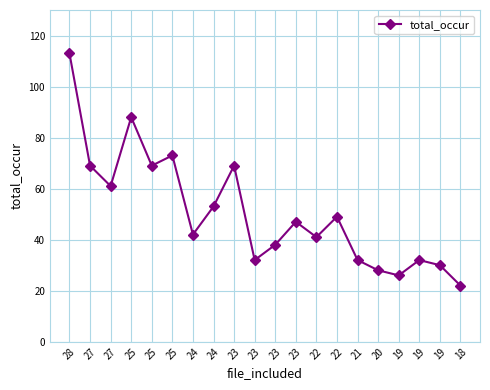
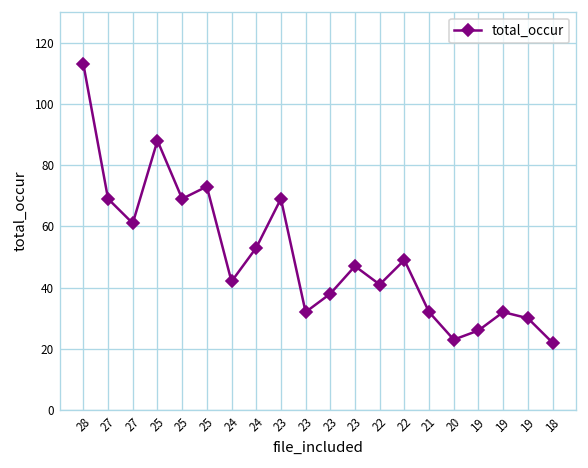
20: 28 -> 23
